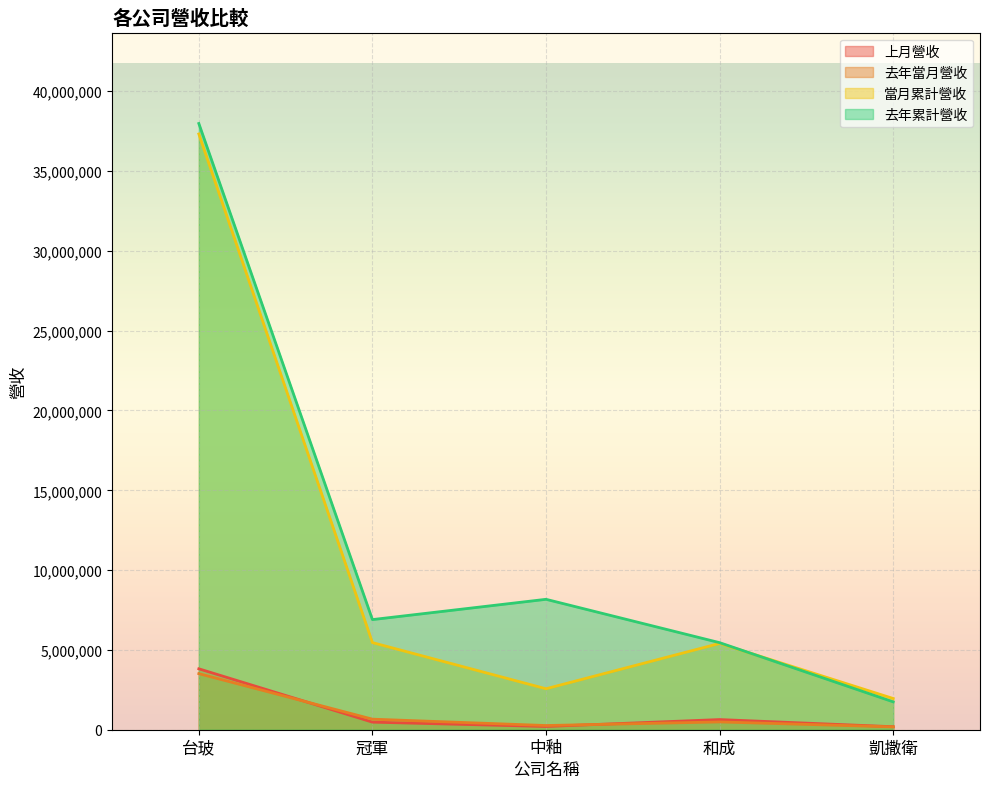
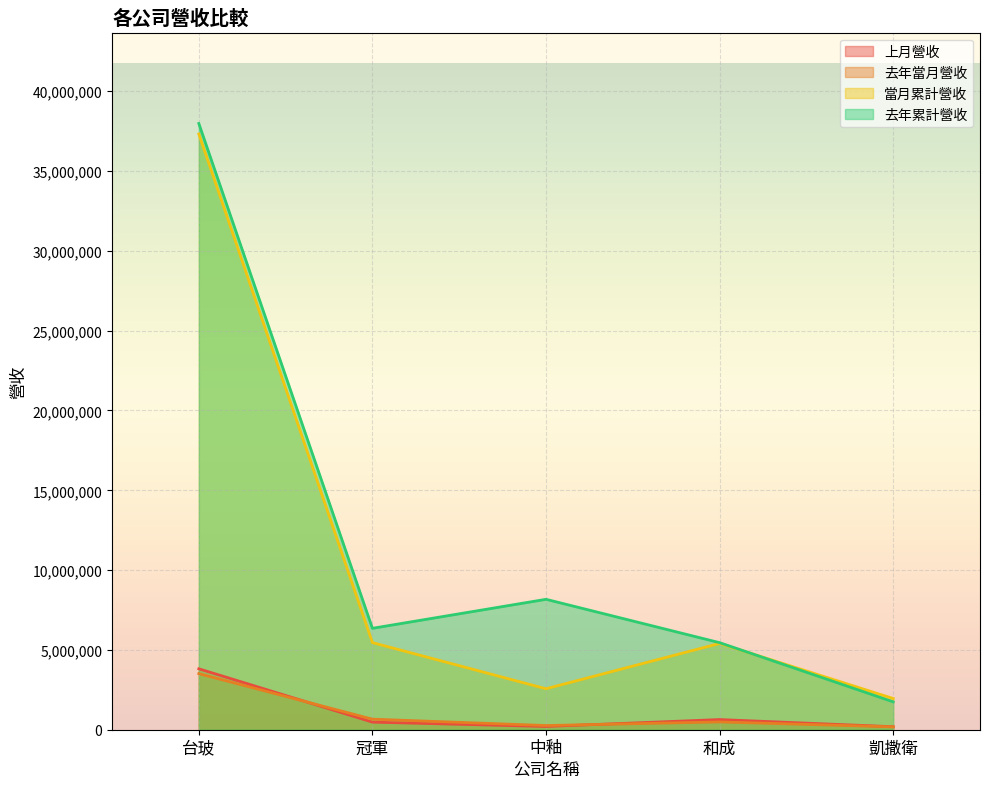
去年累計營收, 冠軍: 6,900,000 -> 6,400,000
